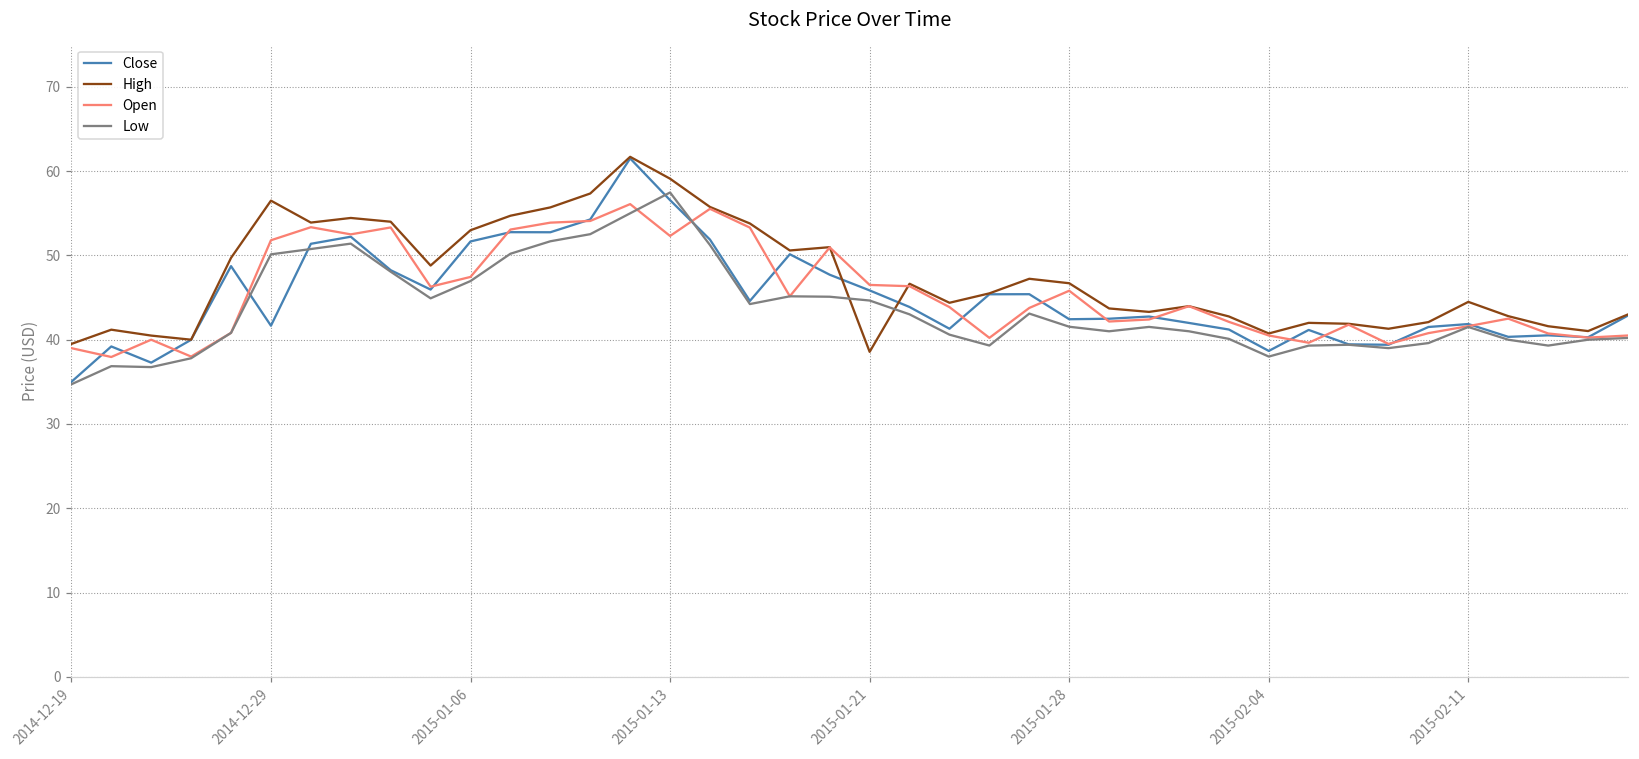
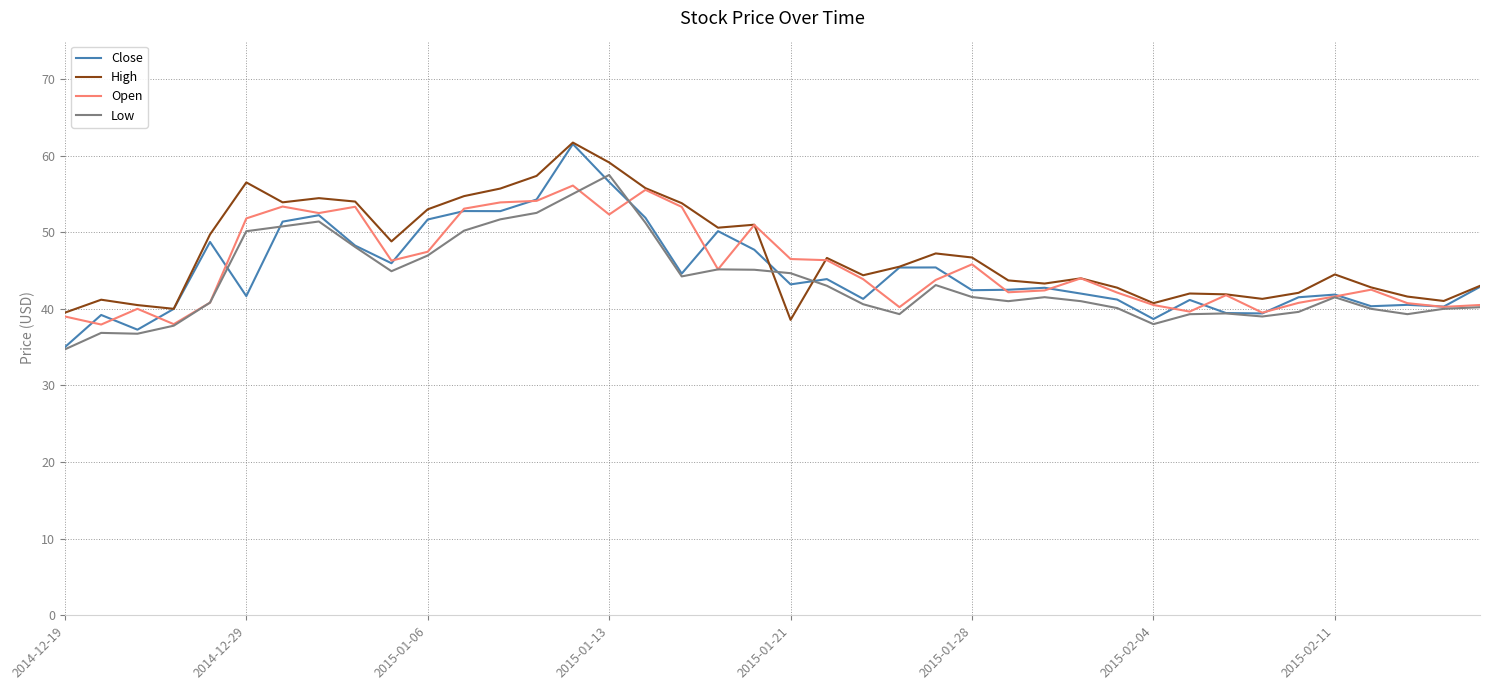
Close, 2015-01-21: 46 -> 43
